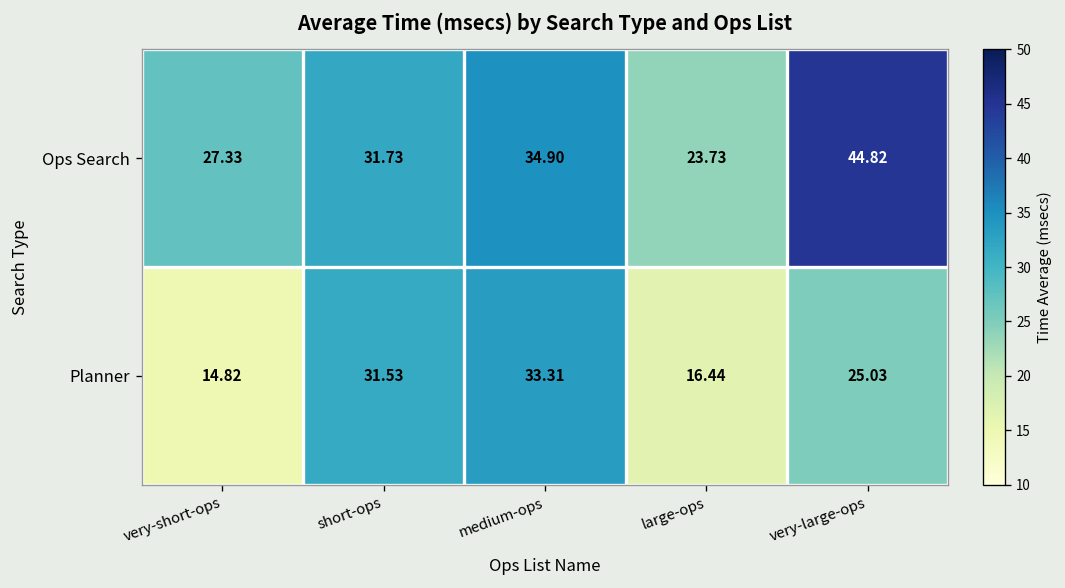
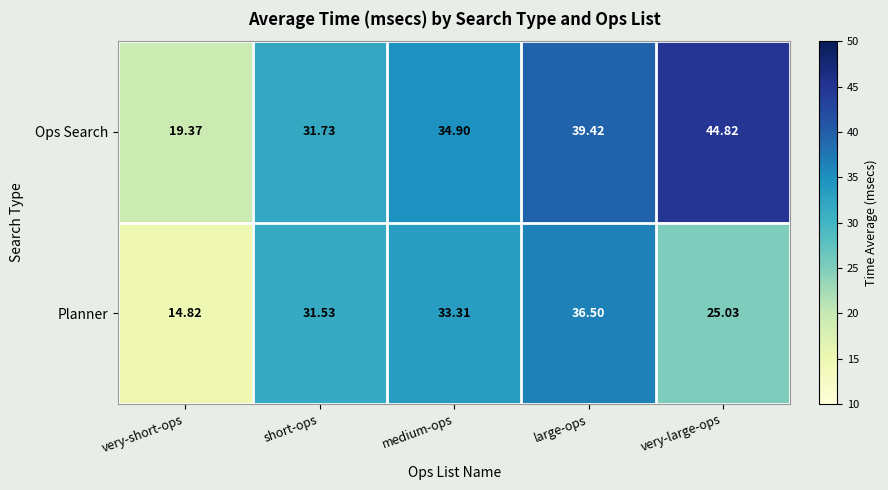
Ops Search, very-short-ops: 27.33 -> 19.37
Ops Search, large-ops: 23.73 -> 39.42
Planner, large-ops: 16.44 -> 36.50
